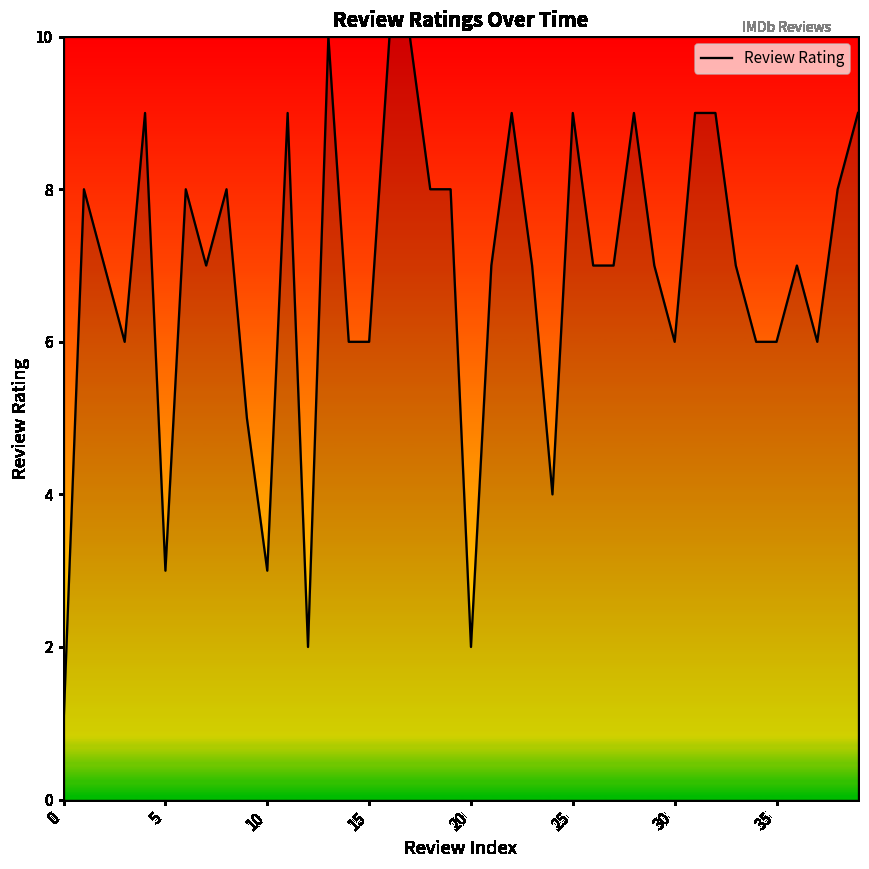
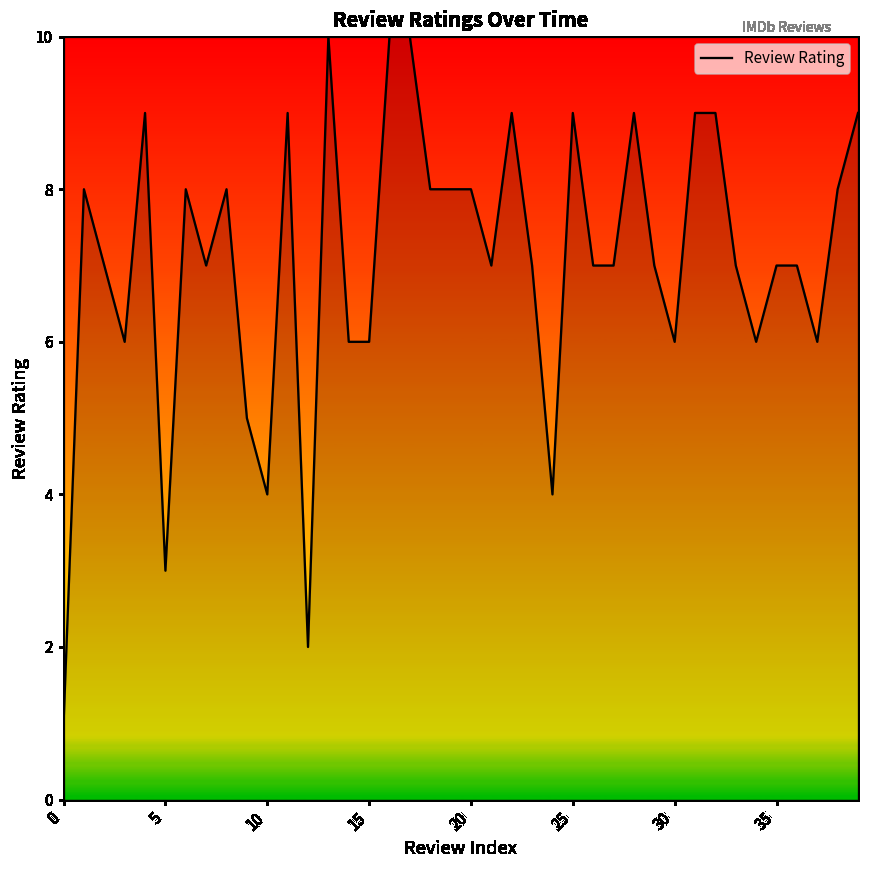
10: 3 -> 4
20: 2 -> 8
35: 6 -> 7
